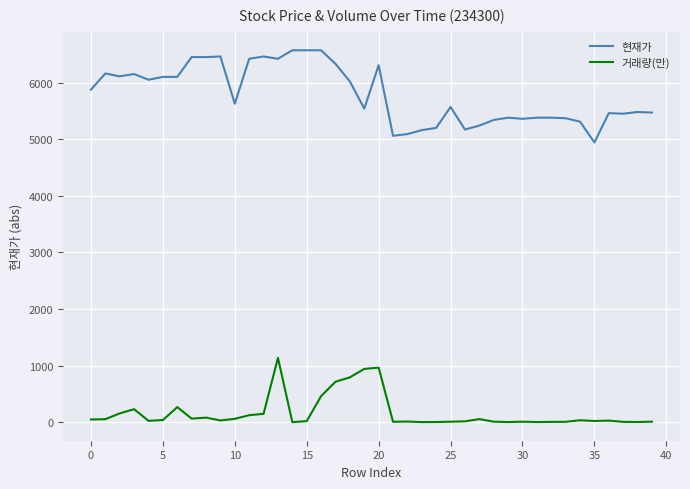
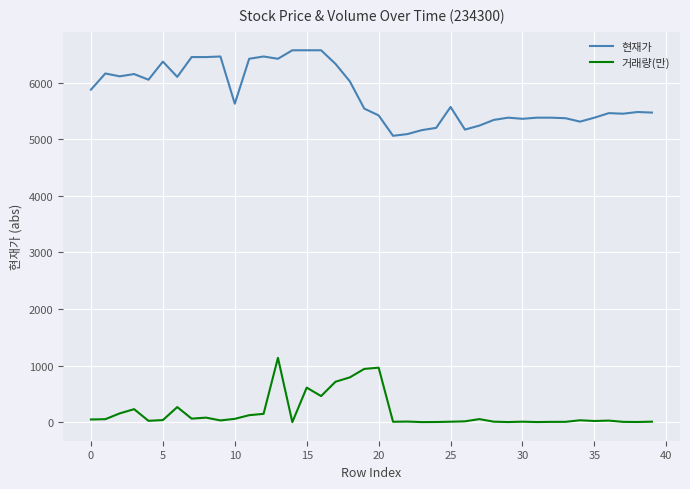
현재가, 5: 6100 -> 6400
거래량(만), 15: 0 -> 600
현재가, 20: 6300 -> 5400
현재가, 35: 4900 -> 5400
